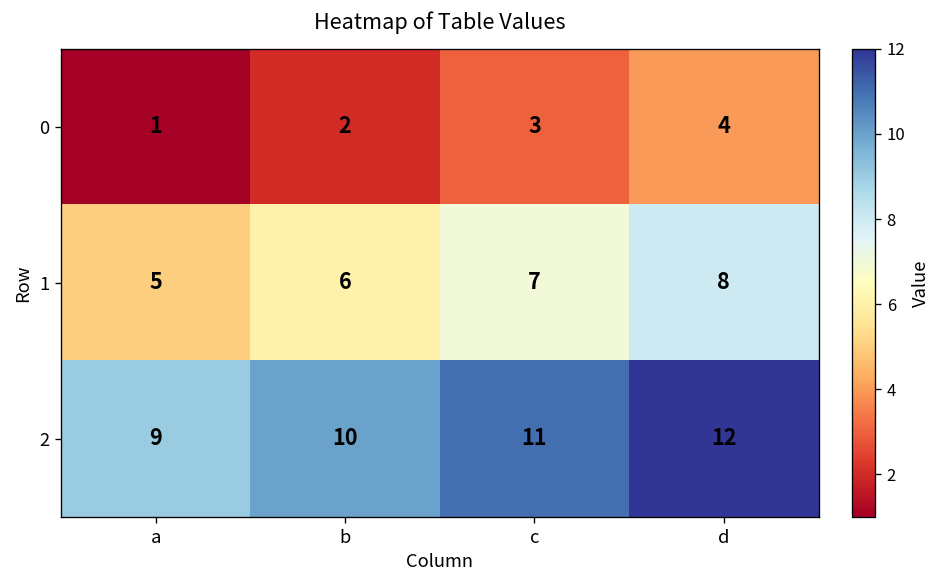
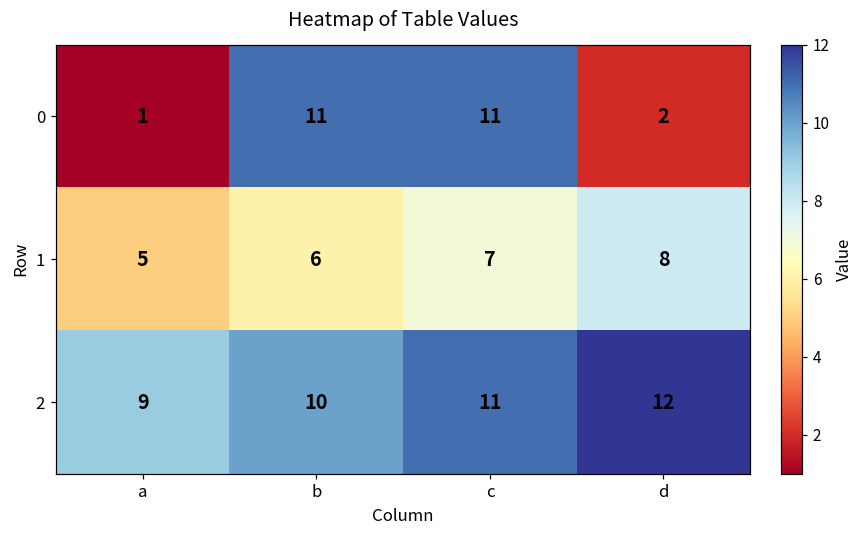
0, b: 2 -> 11
0, c: 3 -> 11
0, d: 4 -> 2
